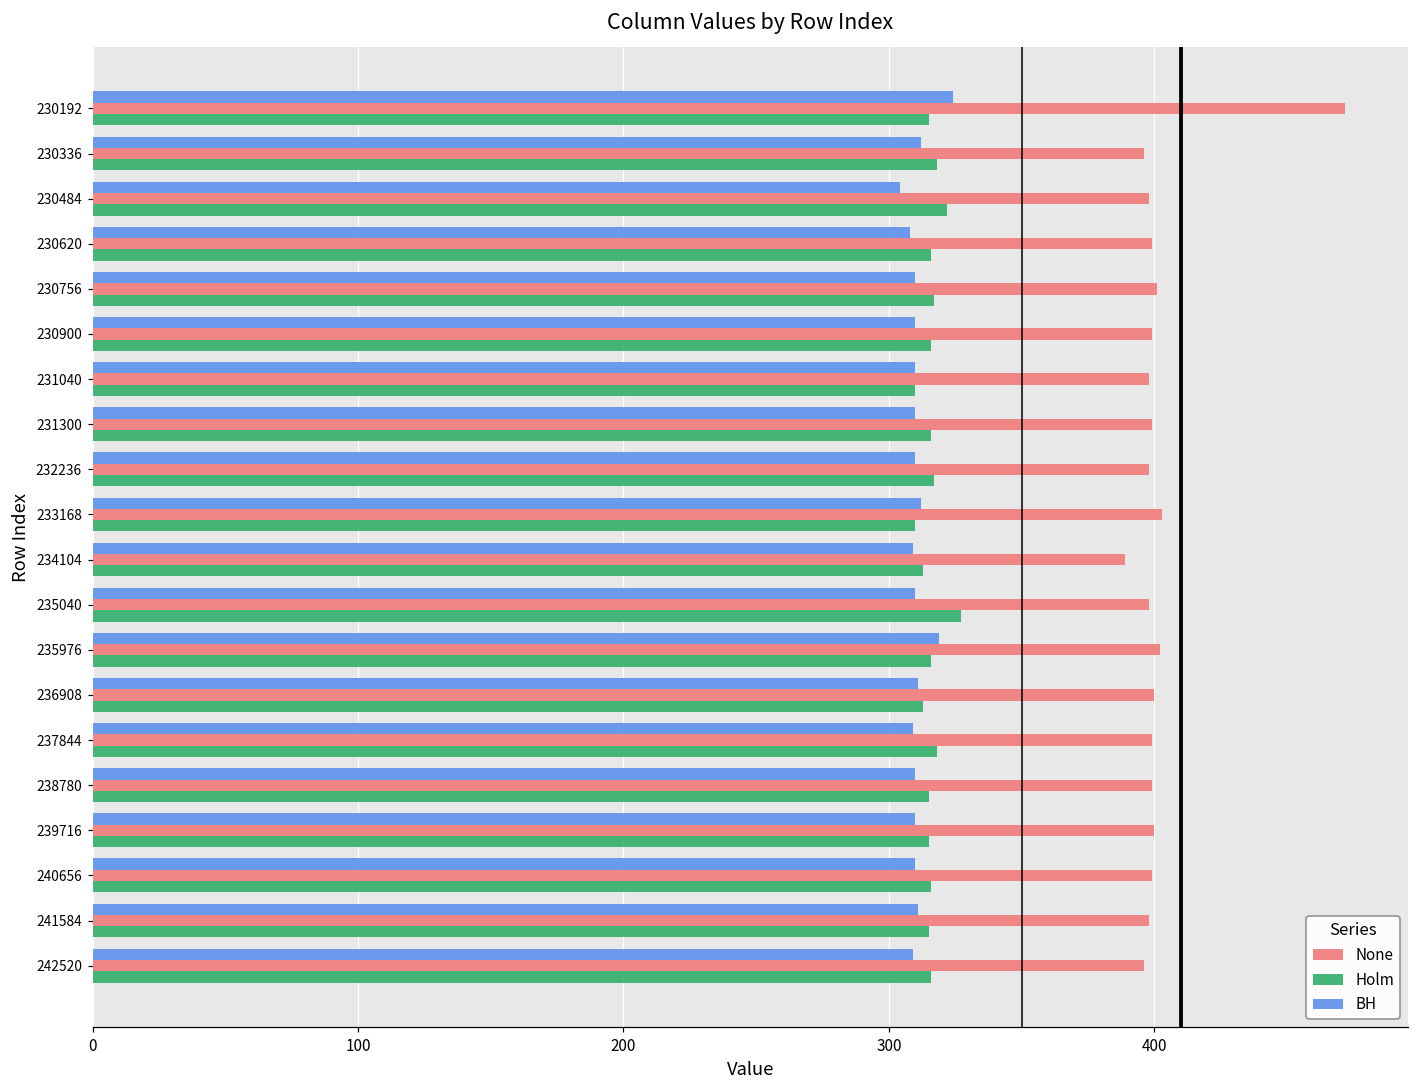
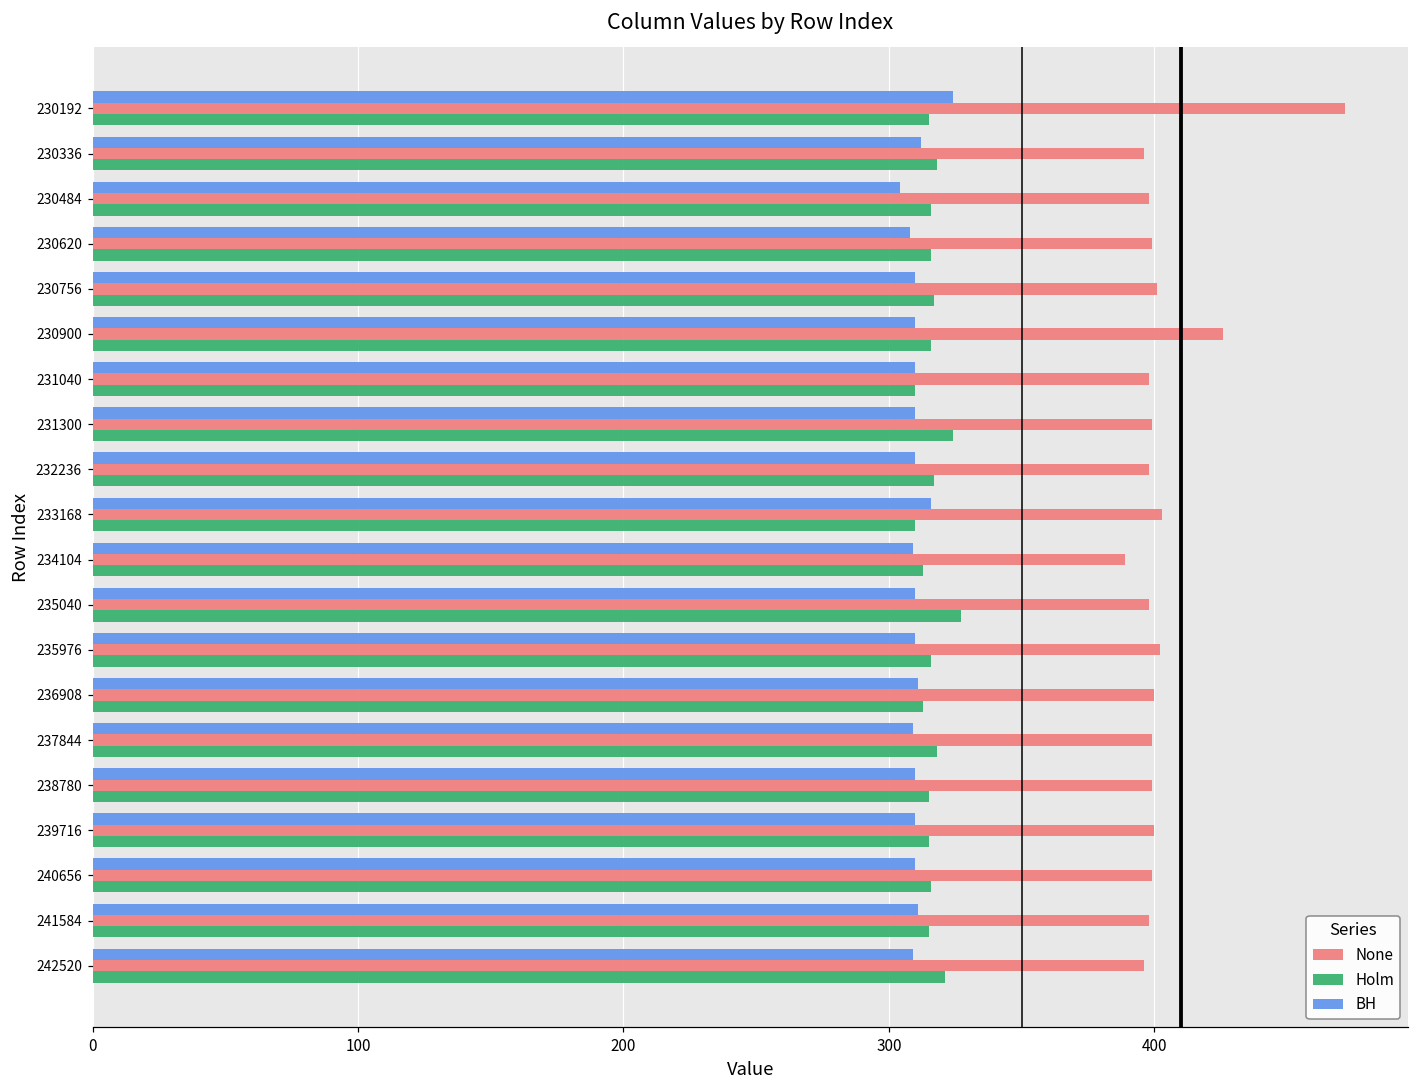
Holm, 230484: 322 -> 316
None, 230900: 399 -> 426
Holm, 231300: 316 -> 324
BH, 233168: 312 -> 316
BH, 235976: 319 -> 310
Holm, 242520: 316 -> 321
